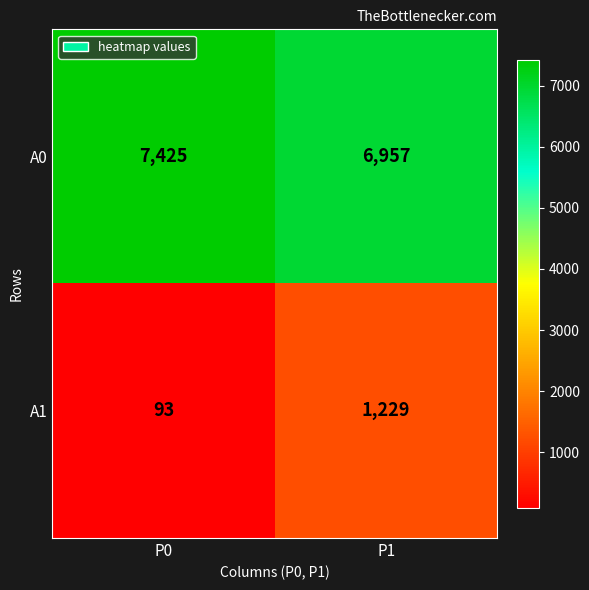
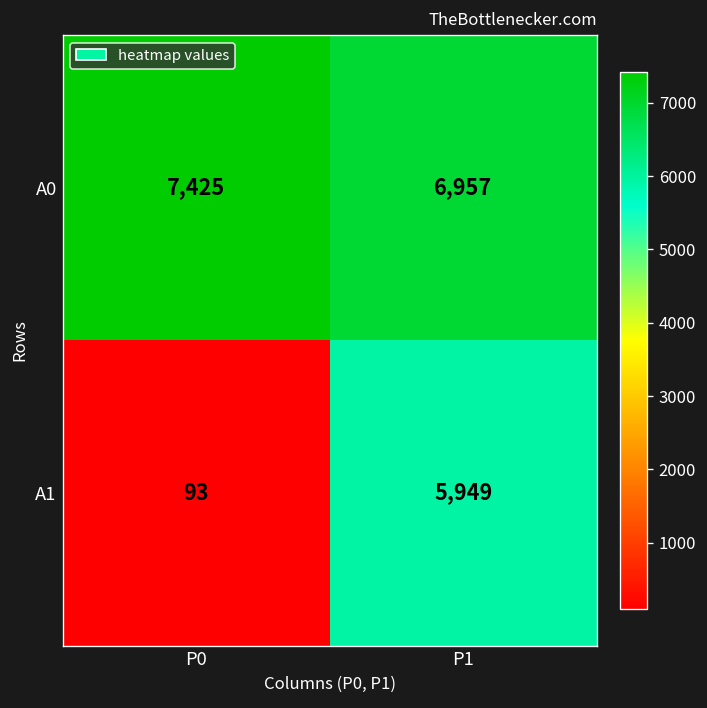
A1, P1: 1,229 -> 5,949
